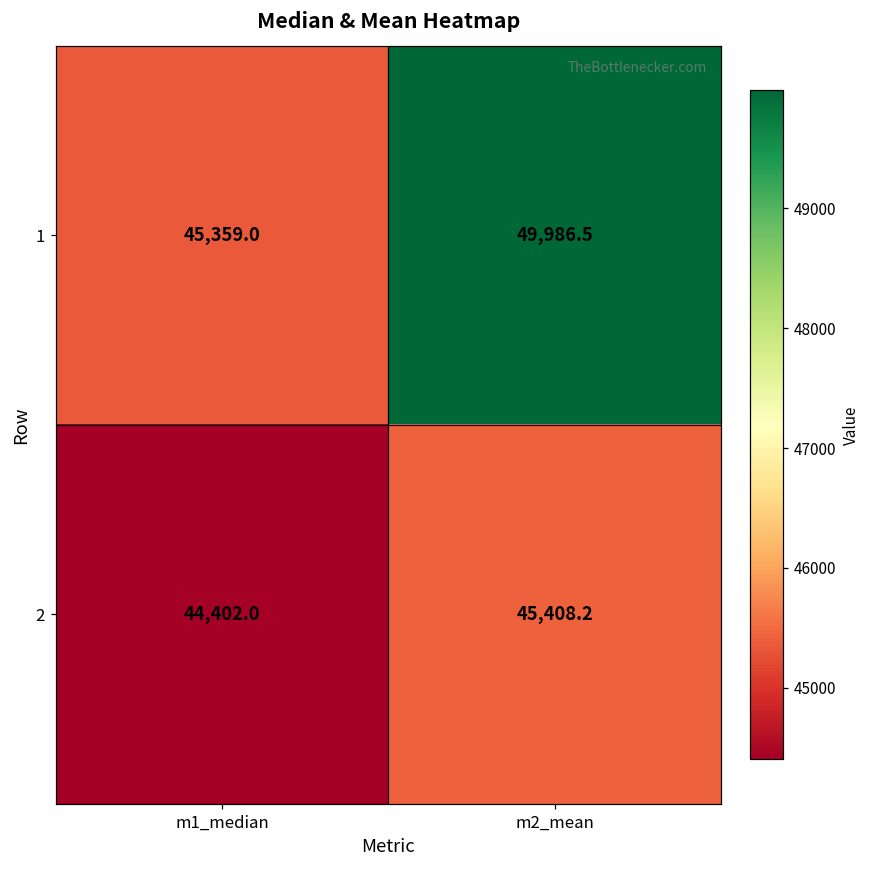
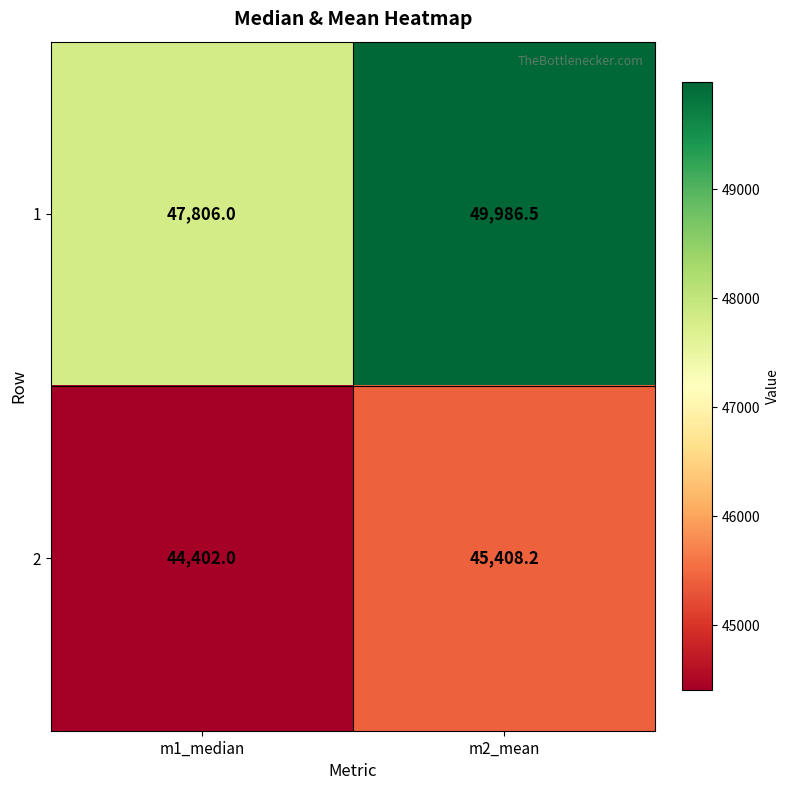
1, m1_median: 45,359.0 -> 47,806.0
